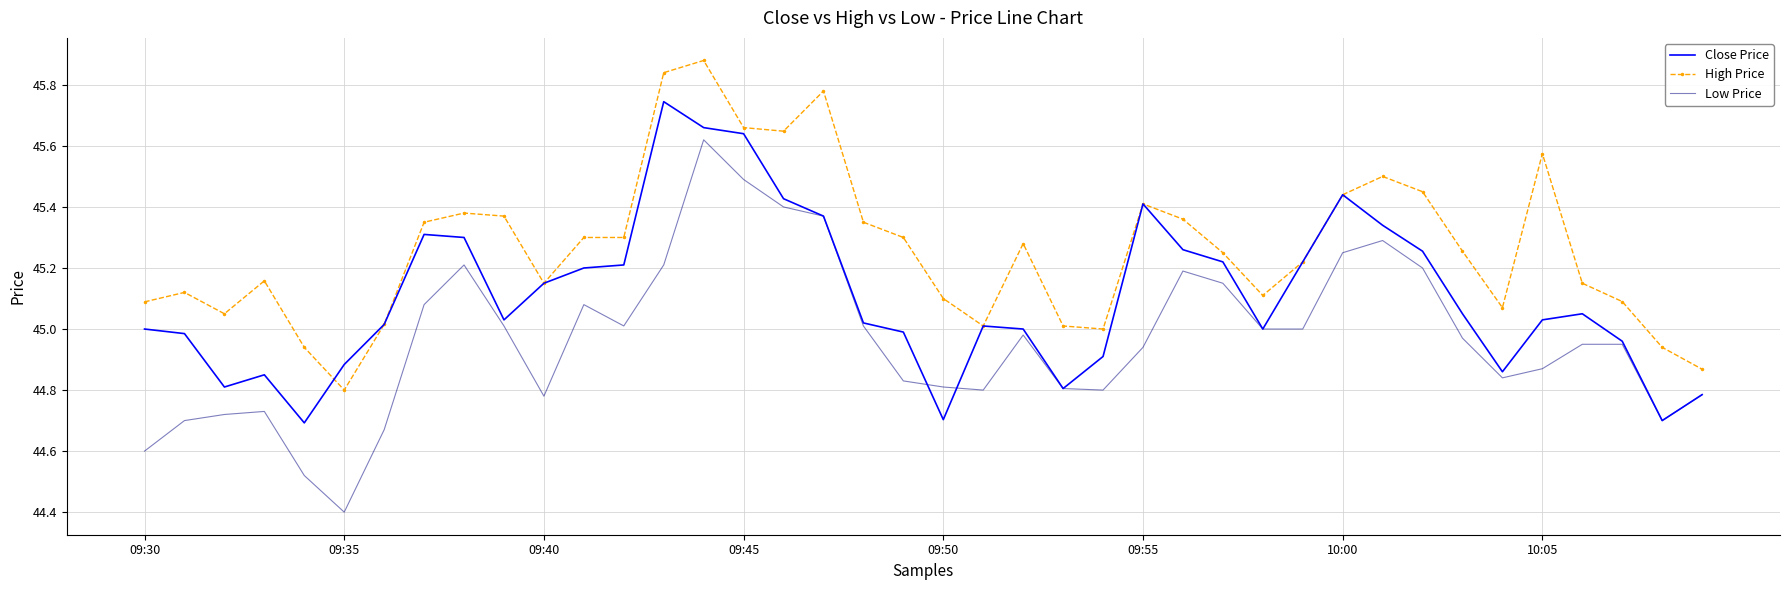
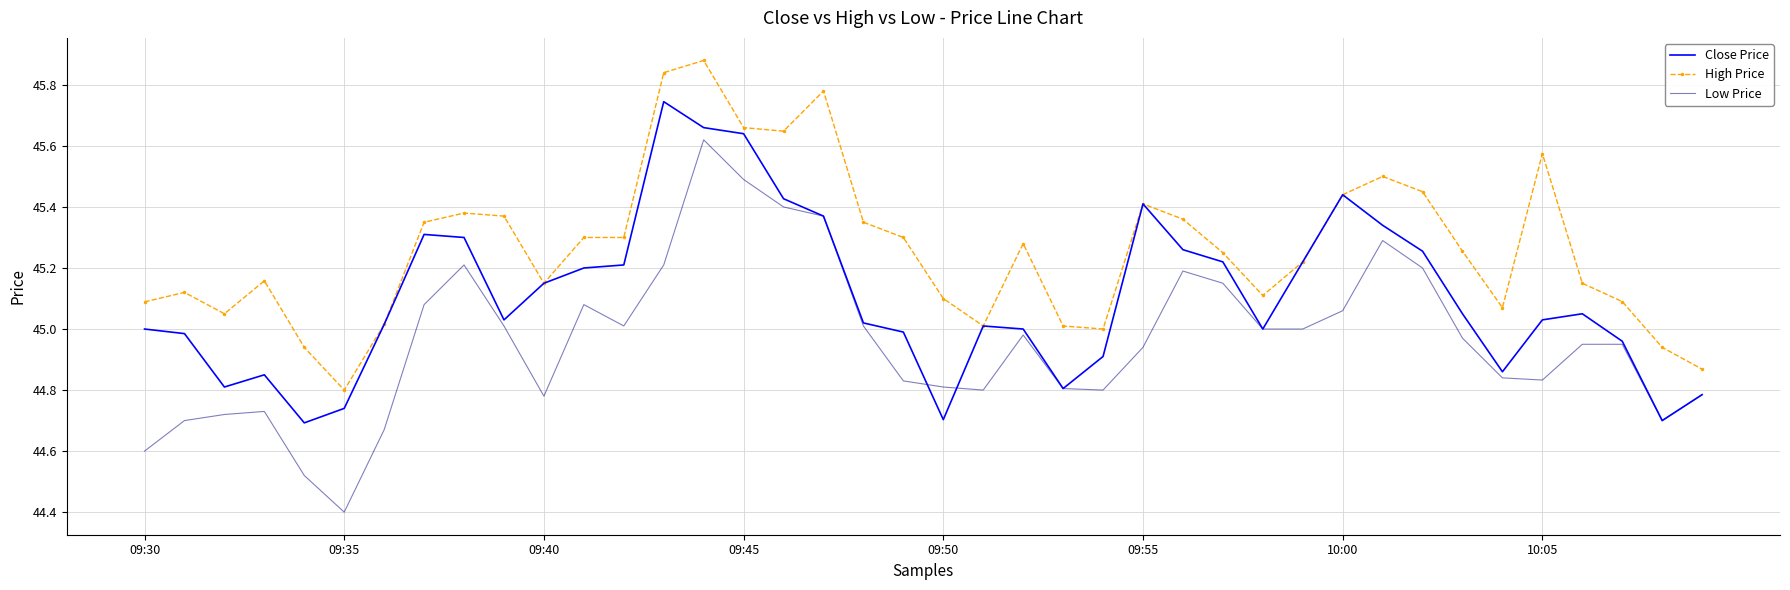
Close Price, 09:35: 44.88 -> 44.74
Low Price, 10:00: 45.25 -> 45.06
Low Price, 10:05: 44.87 -> 44.83
